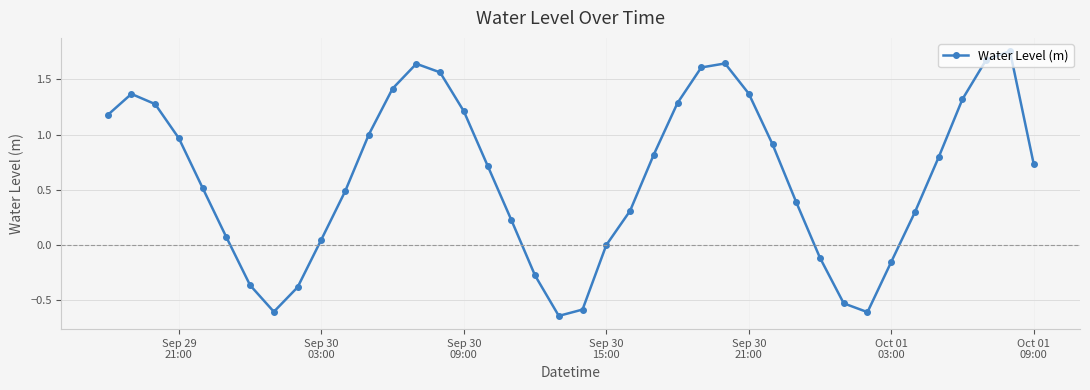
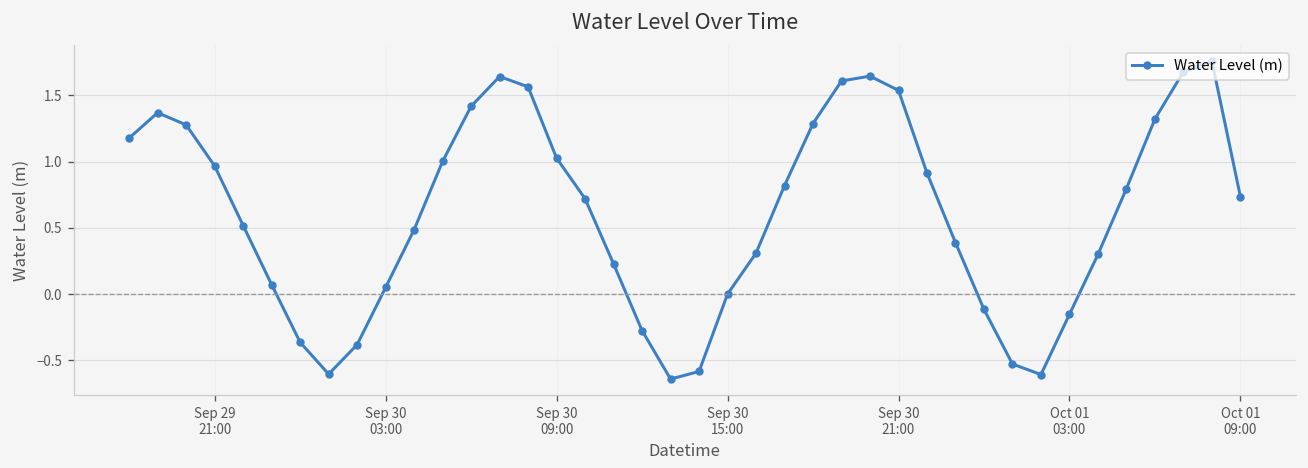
Sep 30 09:00: 1.21 -> 1.03
Sep 30 21:00: 1.37 -> 1.54
